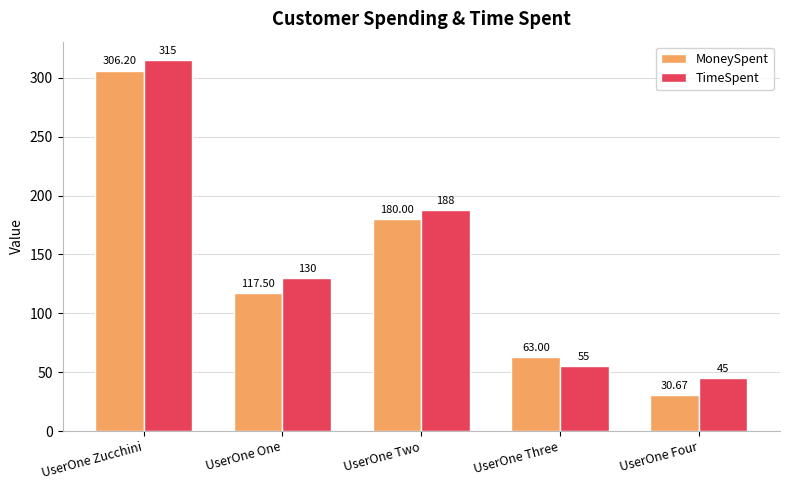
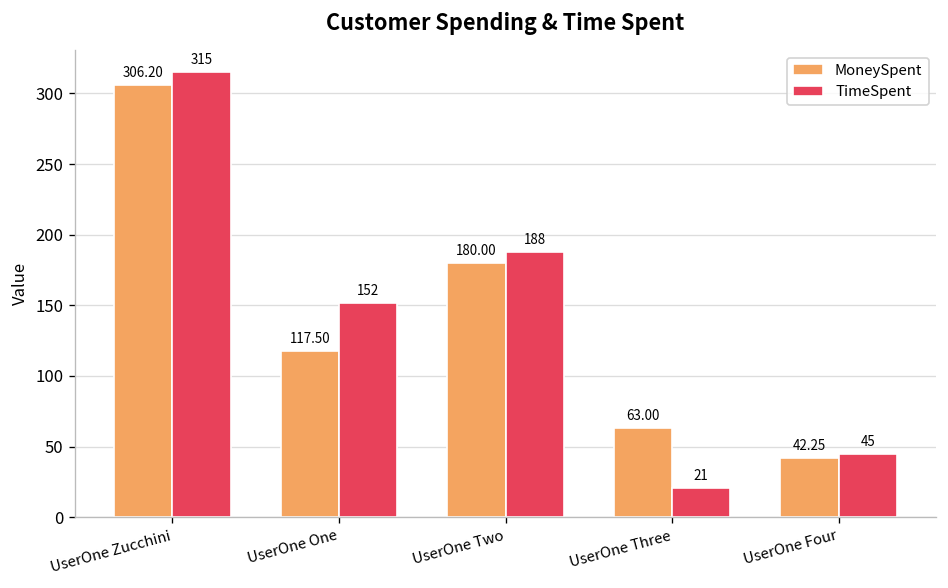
TimeSpent, UserOne One: 130 -> 152
TimeSpent, UserOne Three: 55 -> 21
MoneySpent, UserOne Four: 30.67 -> 42.25
